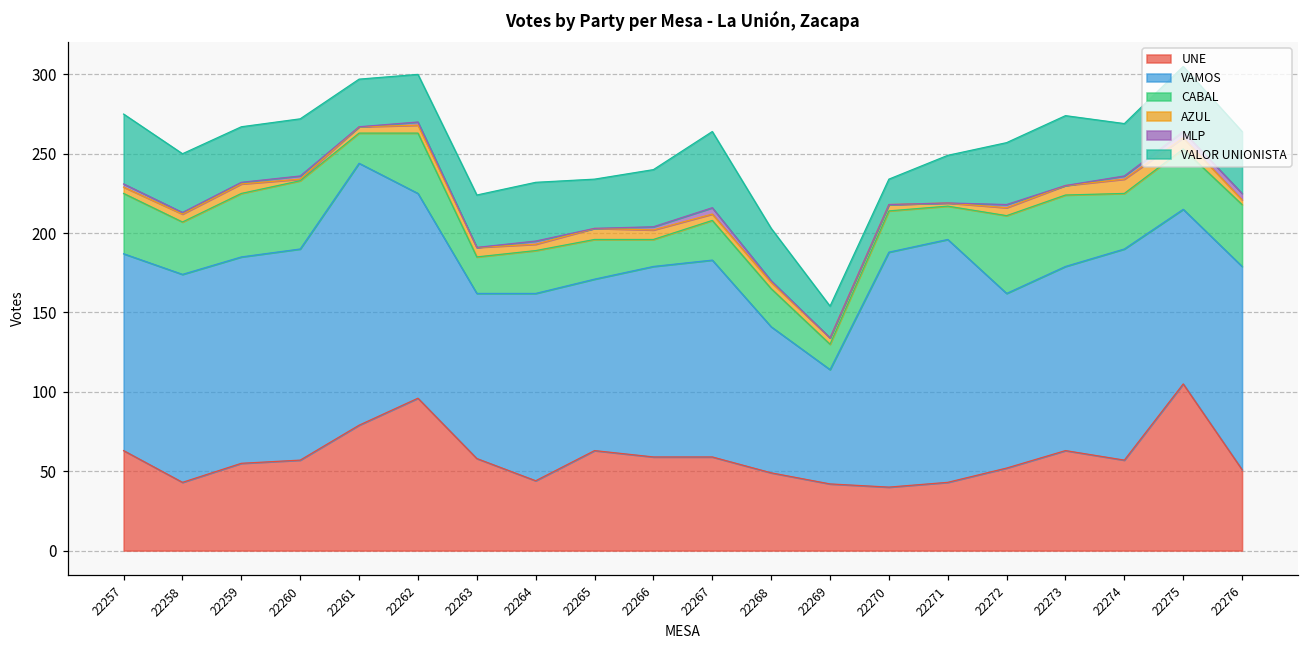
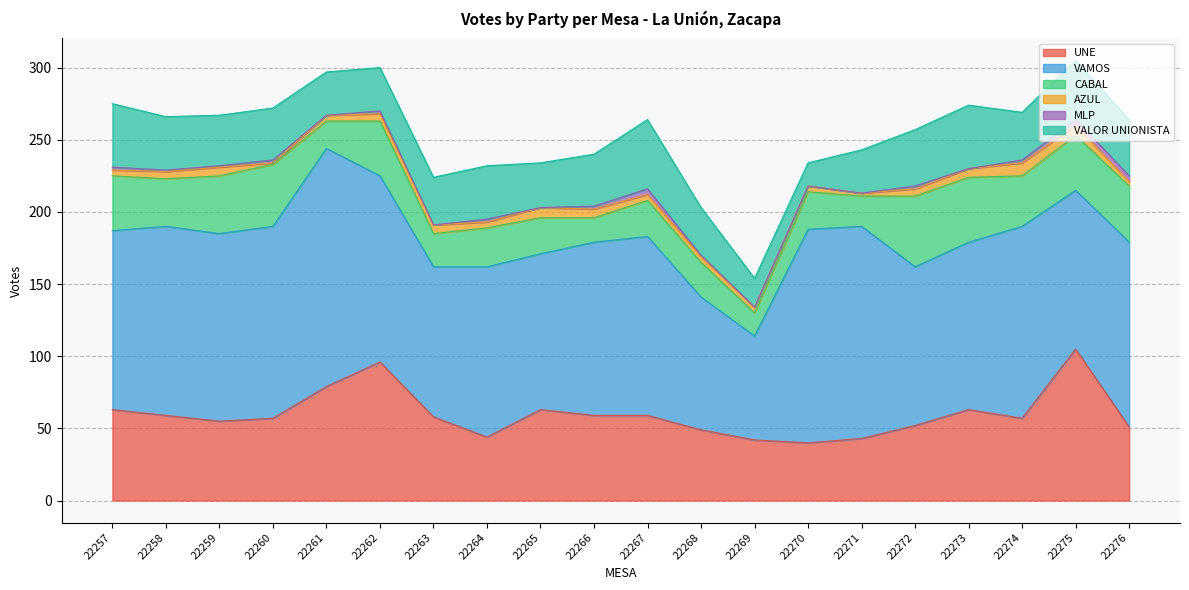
UNE, 22258: 43 -> 59
VAMOS, 22271: 153 -> 147
